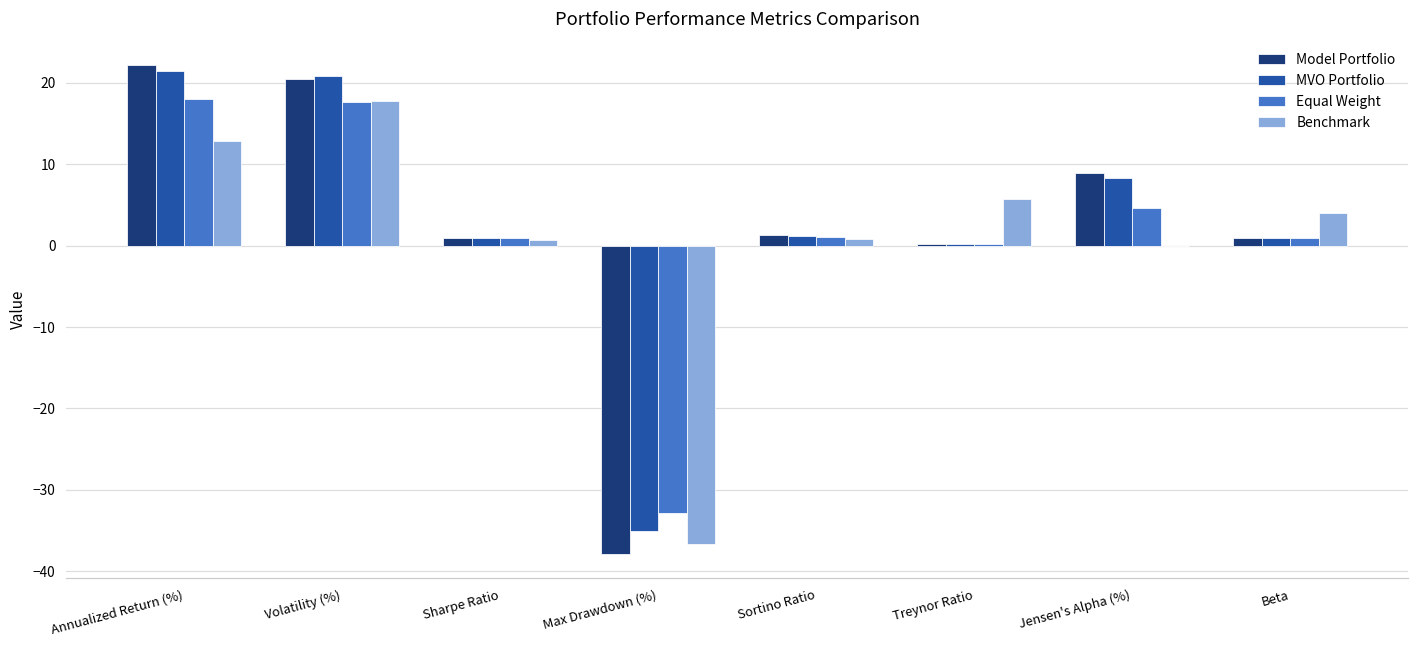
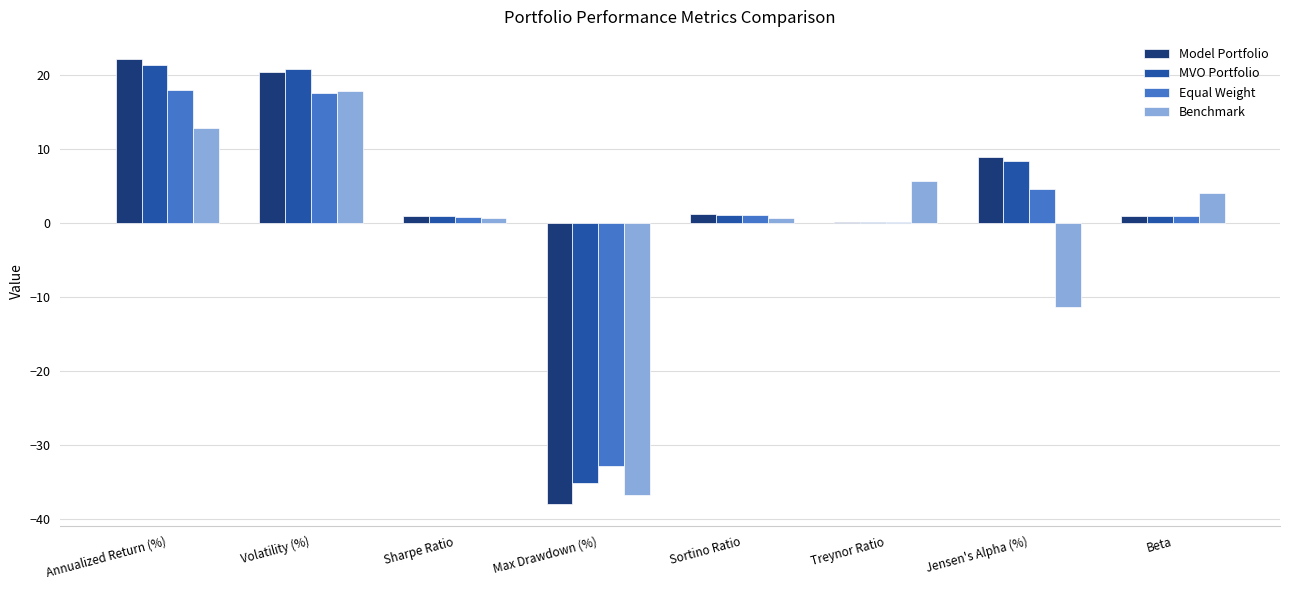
Benchmark, Jensen's Alpha (%): 0 -> -11
